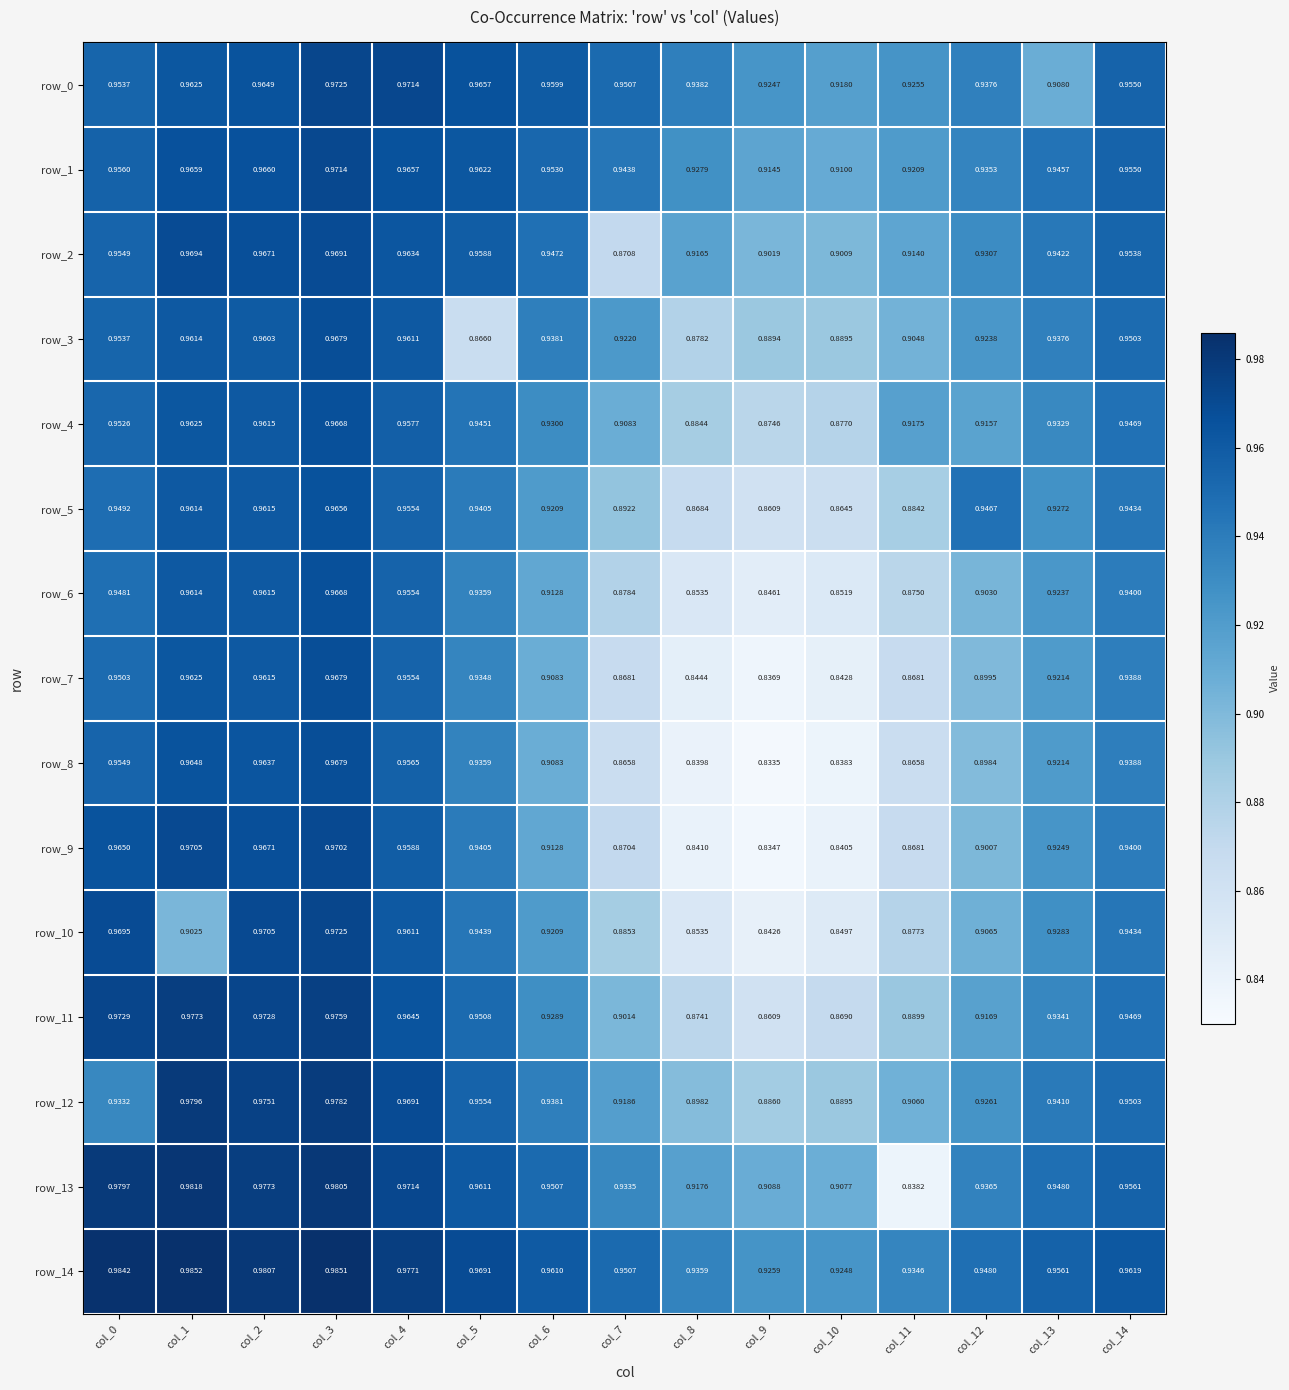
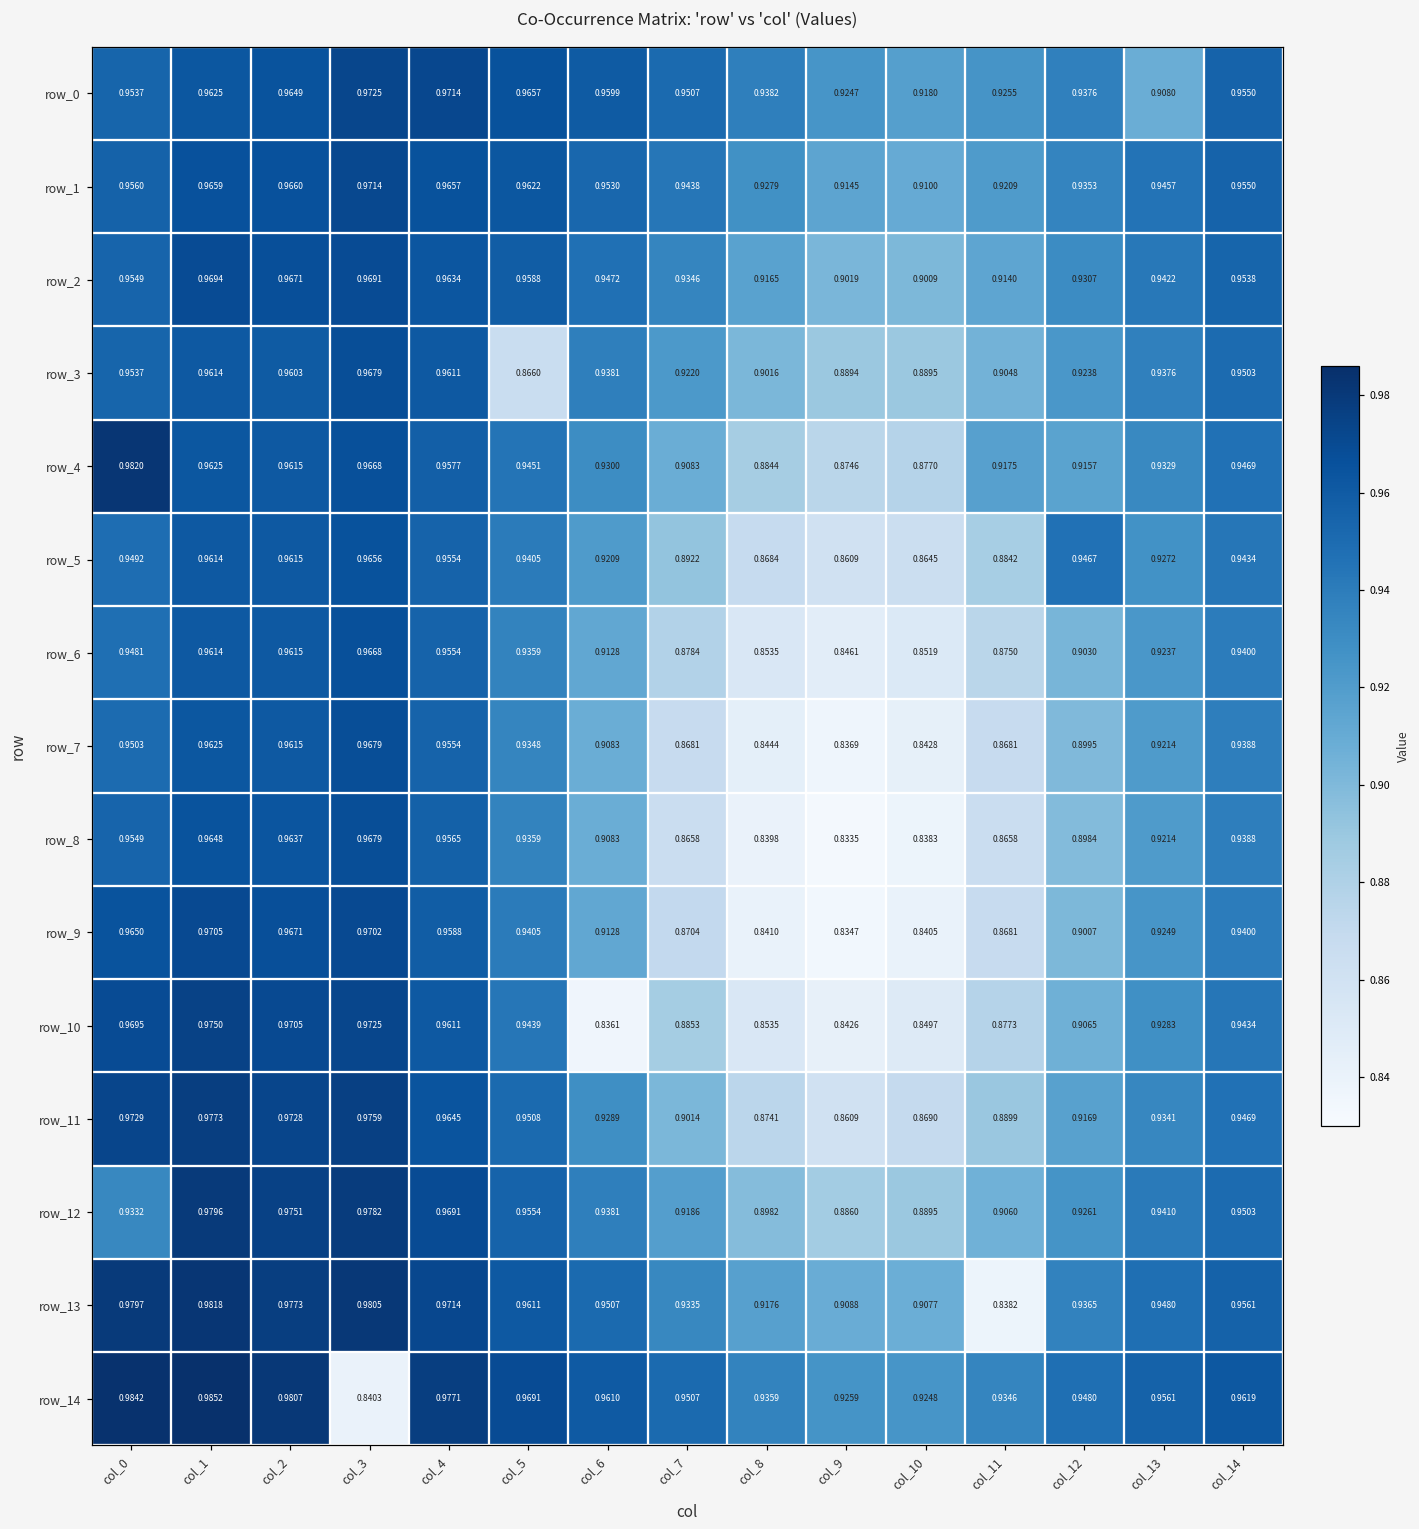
row_2, col_7: 0.8708 -> 0.9346
row_3, col_8: 0.8782 -> 0.9016
row_4, col_0: 0.9526 -> 0.9820
row_10, col_1: 0.9025 -> 0.9750
row_10, col_6: 0.9209 -> 0.8361
row_14, col_3: 0.9851 -> 0.8403
